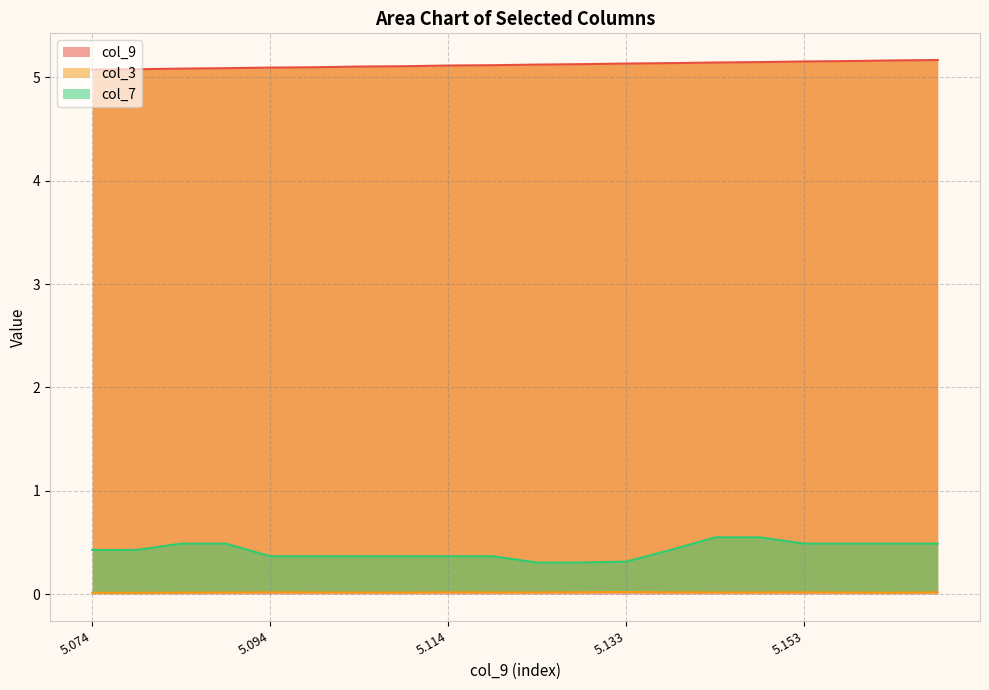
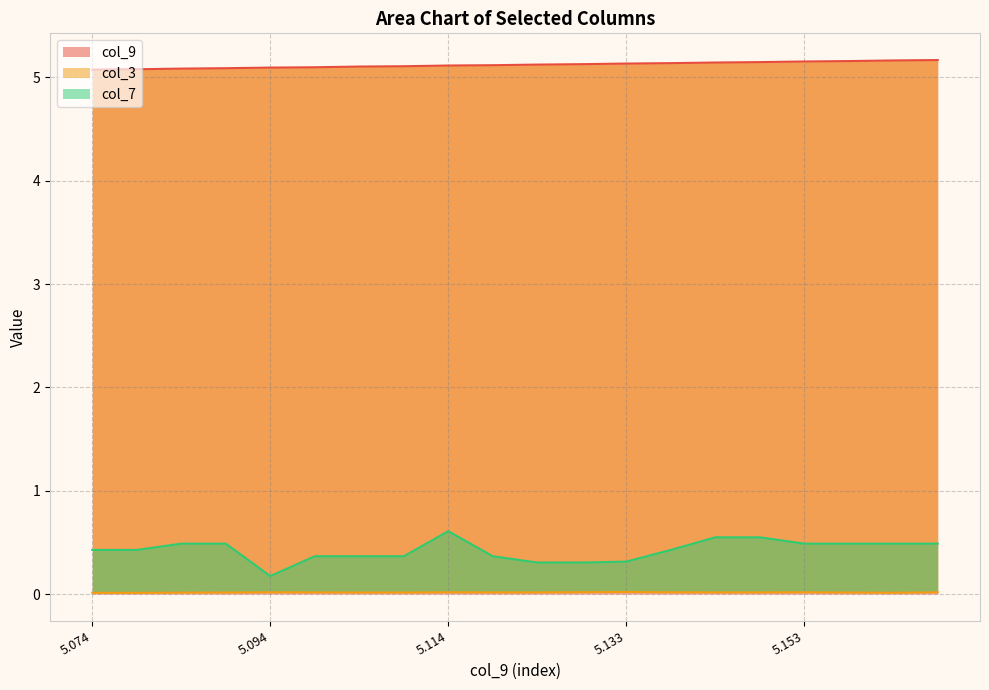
col_7, 5.094: 0.37 -> 0.17
col_7, 5.114: 0.37 -> 0.61
